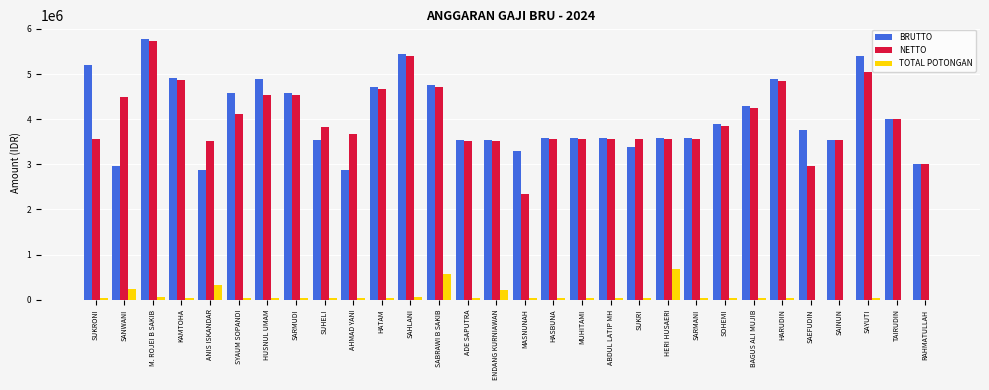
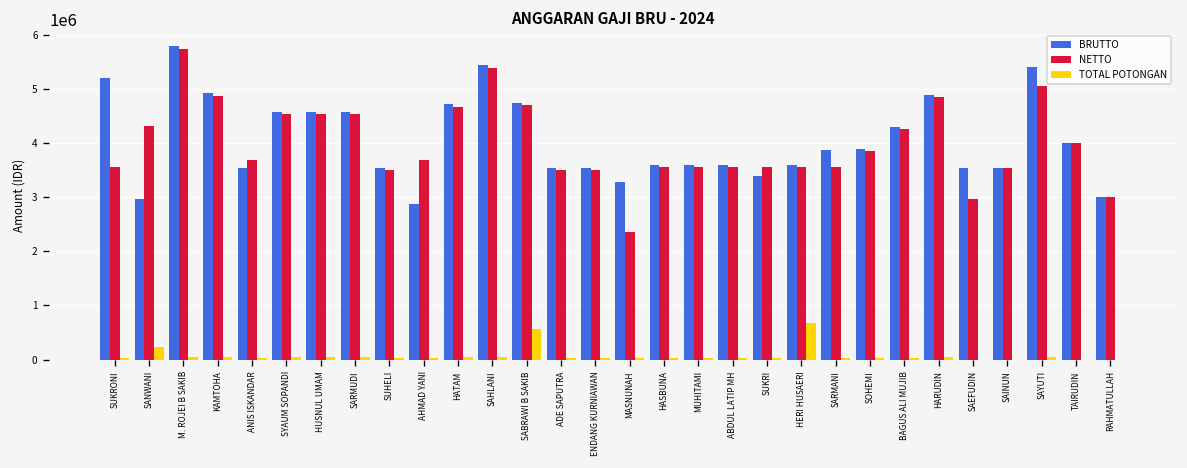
NETTO, SANWANI: 4500000 -> 4300000
BRUTTO, ANIS ISKANDAR: 2900000 -> 3500000
NETTO, ANIS ISKANDAR: 3500000 -> 3700000
TOTAL POTONGAN, ANIS ISKANDAR: 300000 -> 0
NETTO, SYAUM SOPANDI: 4100000 -> 4500000
BRUTTO, HUSNUL UMAM: 4900000 -> 4600000
NETTO, SUHELI: 3800000 -> 3500000
TOTAL POTONGAN, ENDANG KURNIAWAN: 200000 -> 0
BRUTTO, SARMANI: 3600000 -> 3900000
BRUTTO, SAEFUDIN: 3800000 -> 3500000
